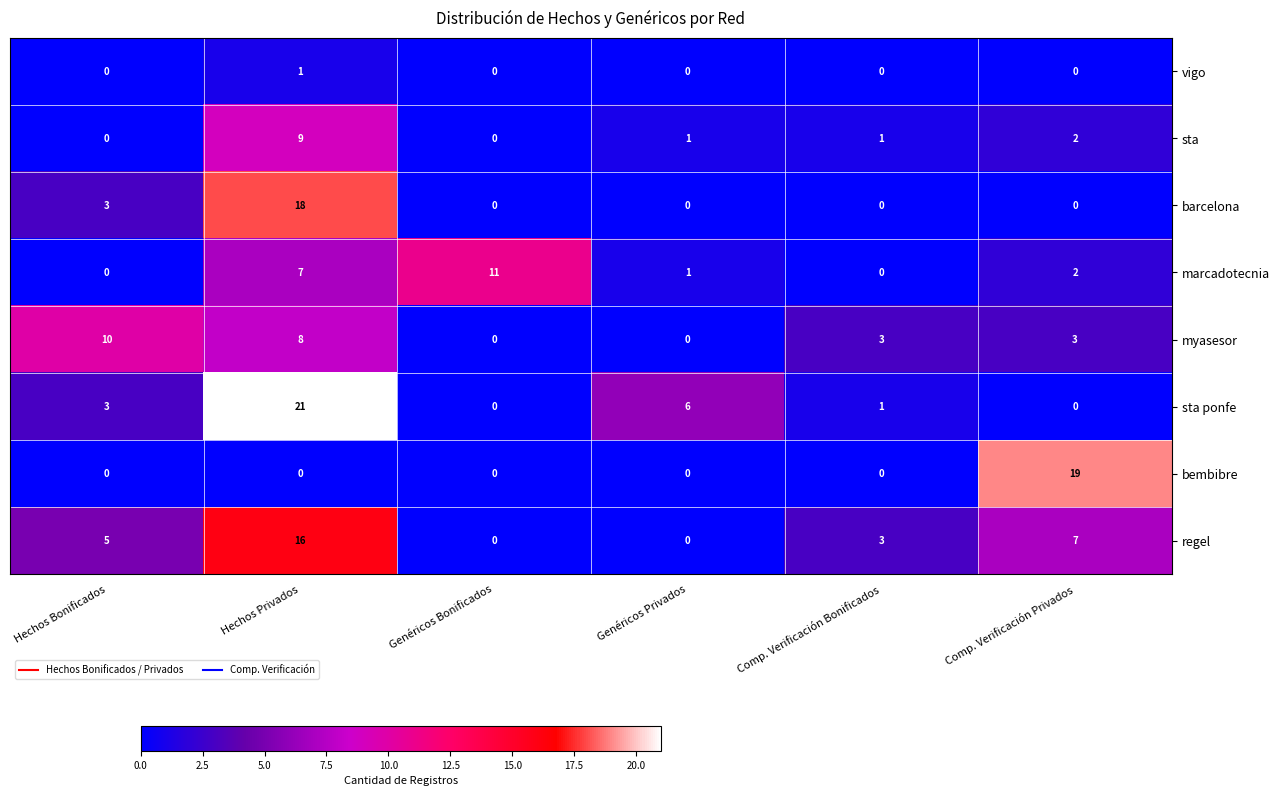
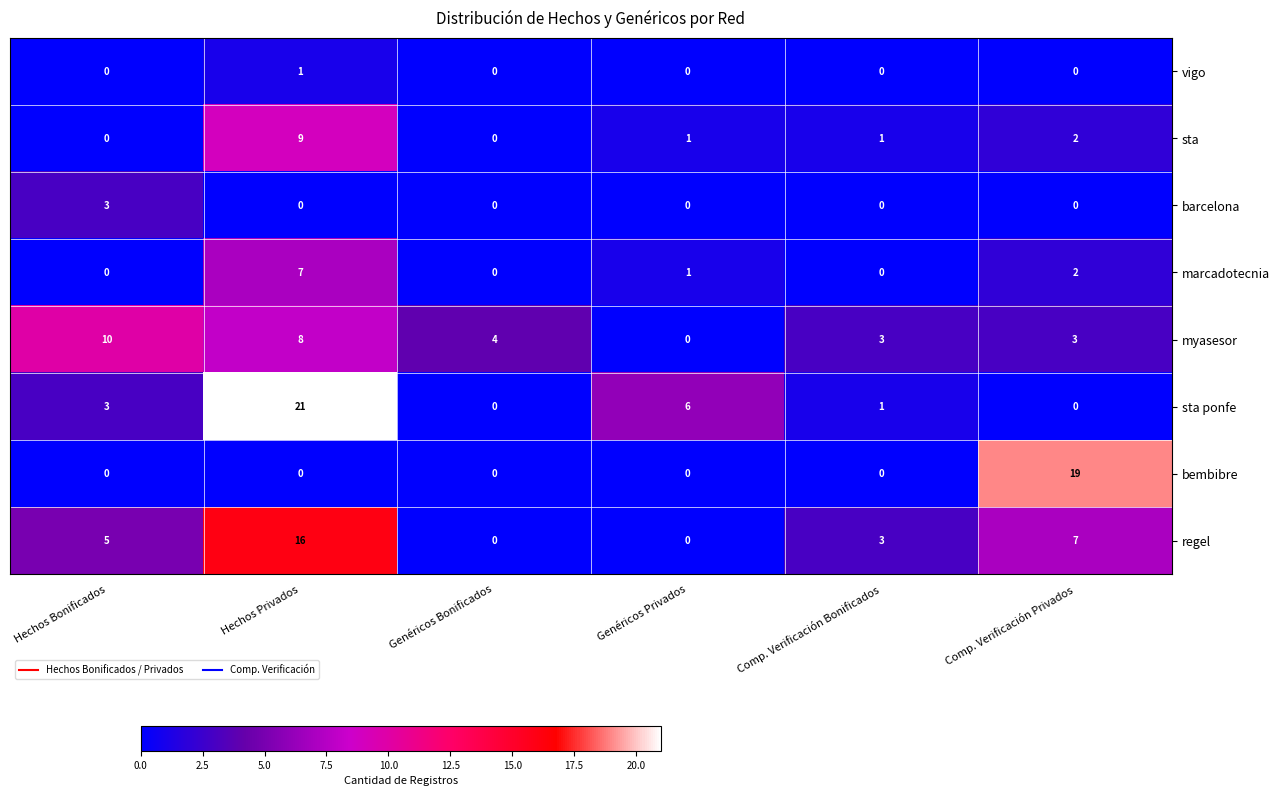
barcelona, Hechos Privados: 18 -> 0
marcadotecnia, Genéricos Bonificados: 11 -> 0
myasesor, Genéricos Bonificados: 0 -> 4
